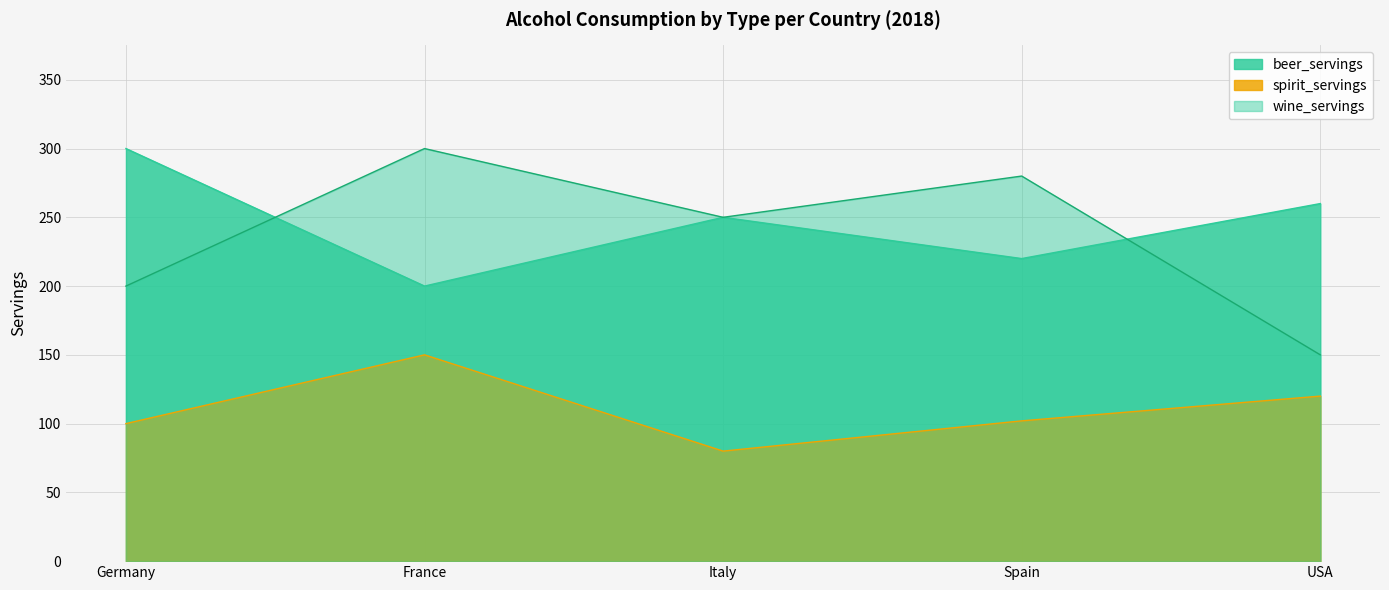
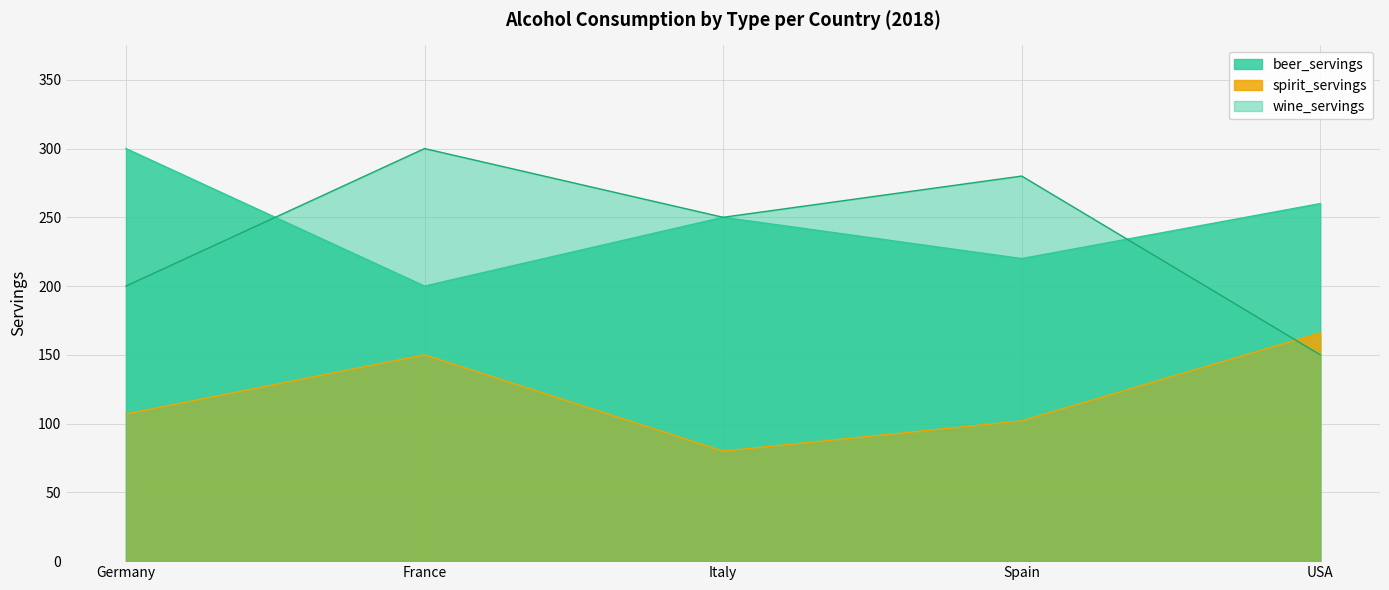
spirit_servings, Germany: 100 -> 107
spirit_servings, USA: 120 -> 166
